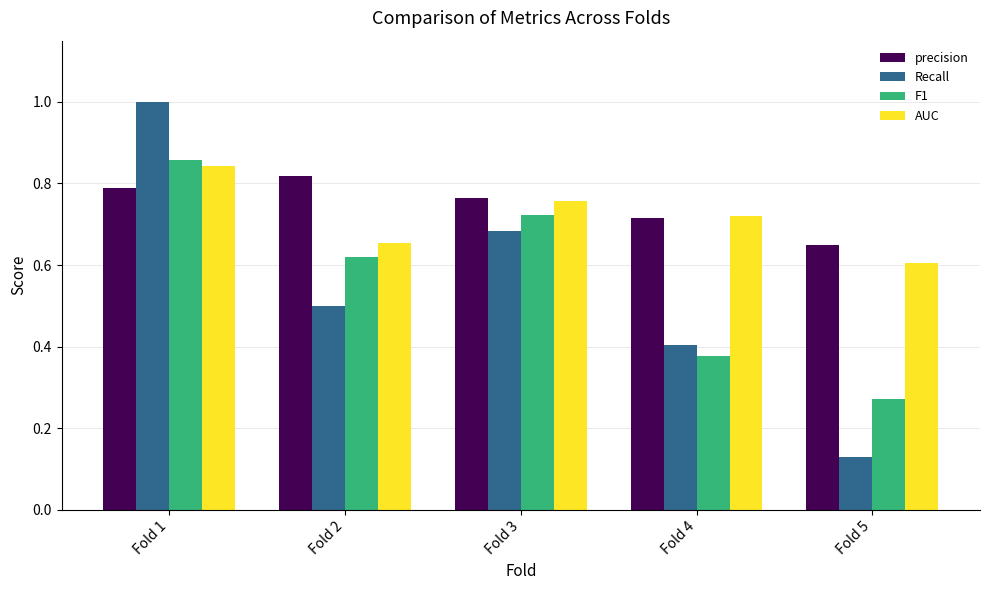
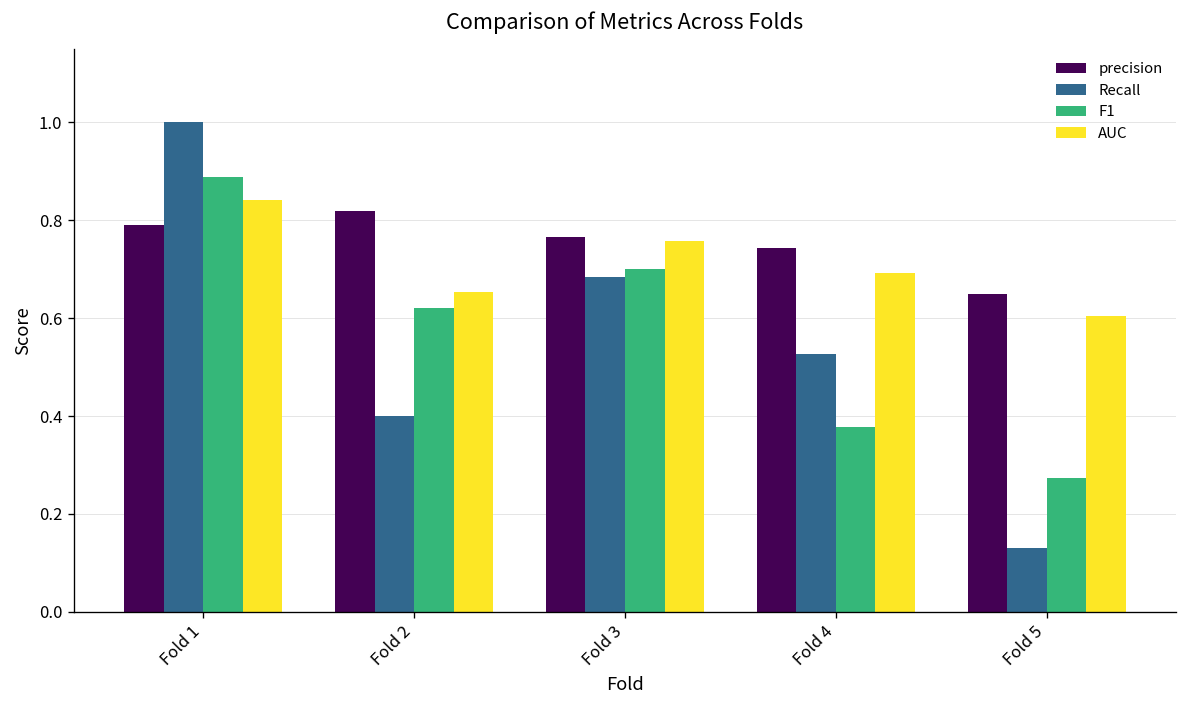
F1, Fold 1: 0.86 -> 0.89
Recall, Fold 2: 0.5 -> 0.4
F1, Fold 3: 0.72 -> 0.70
precision, Fold 4: 0.71 -> 0.74
Recall, Fold 4: 0.40 -> 0.53
AUC, Fold 4: 0.72 -> 0.69
